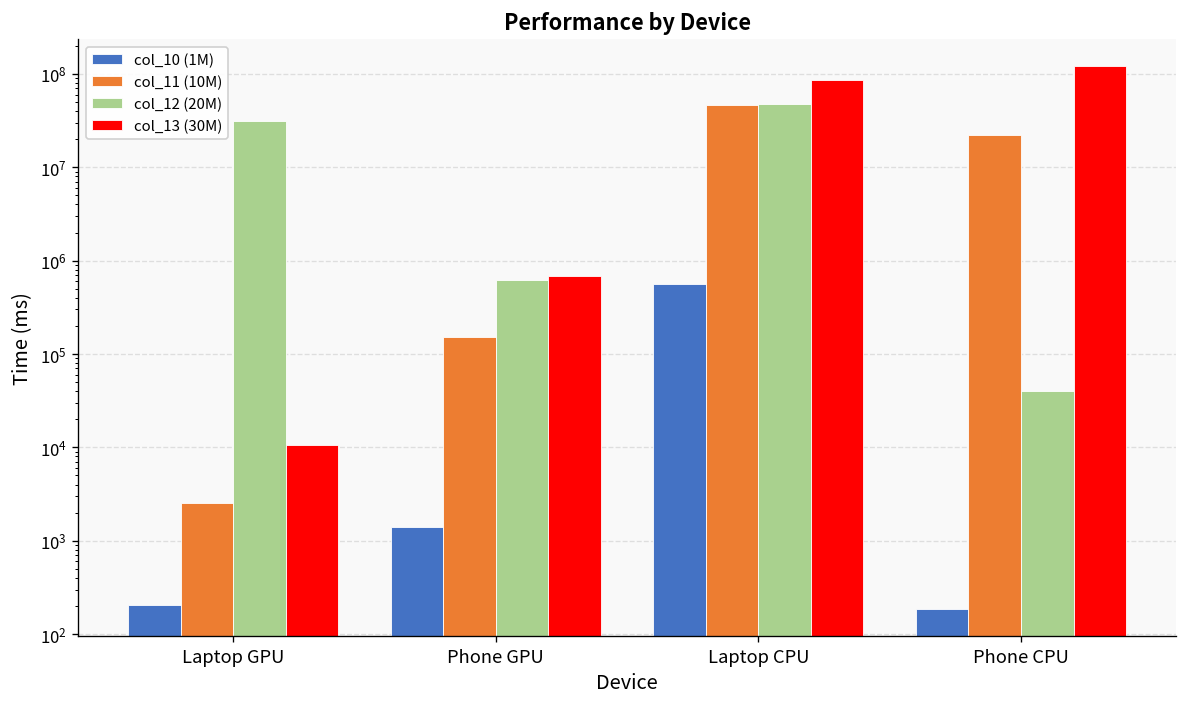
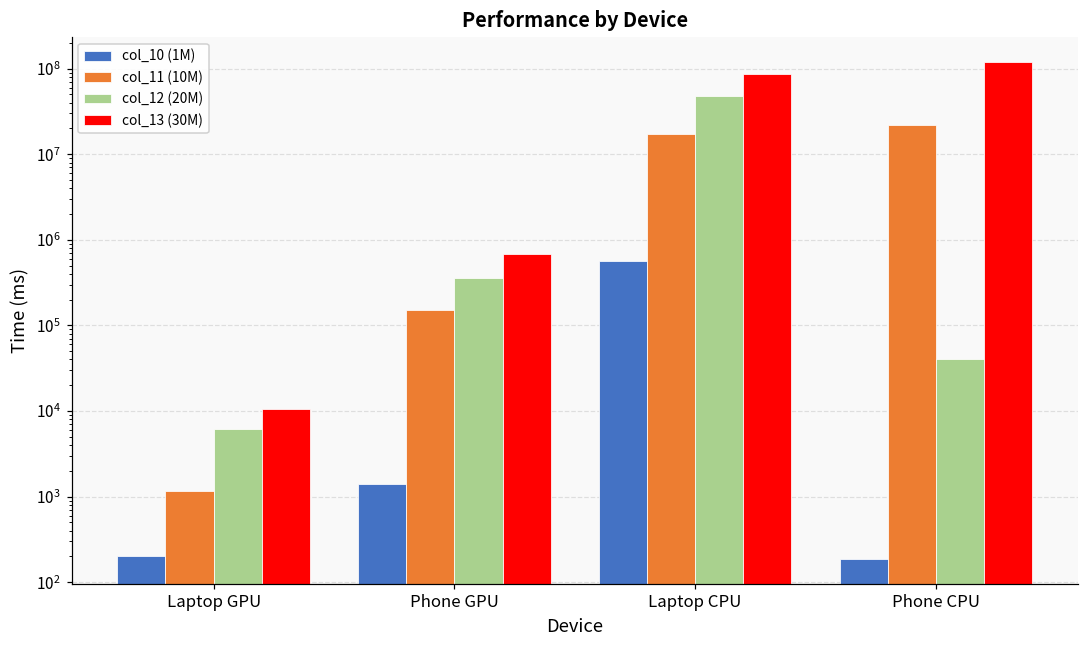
col_11 (10M), Laptop GPU: 2500 -> 1200
col_12 (20M), Laptop GPU: 31000000 -> 6000
col_12 (20M), Phone GPU: 600000 -> 400000
col_11 (10M), Laptop CPU: 50000000 -> 17000000
